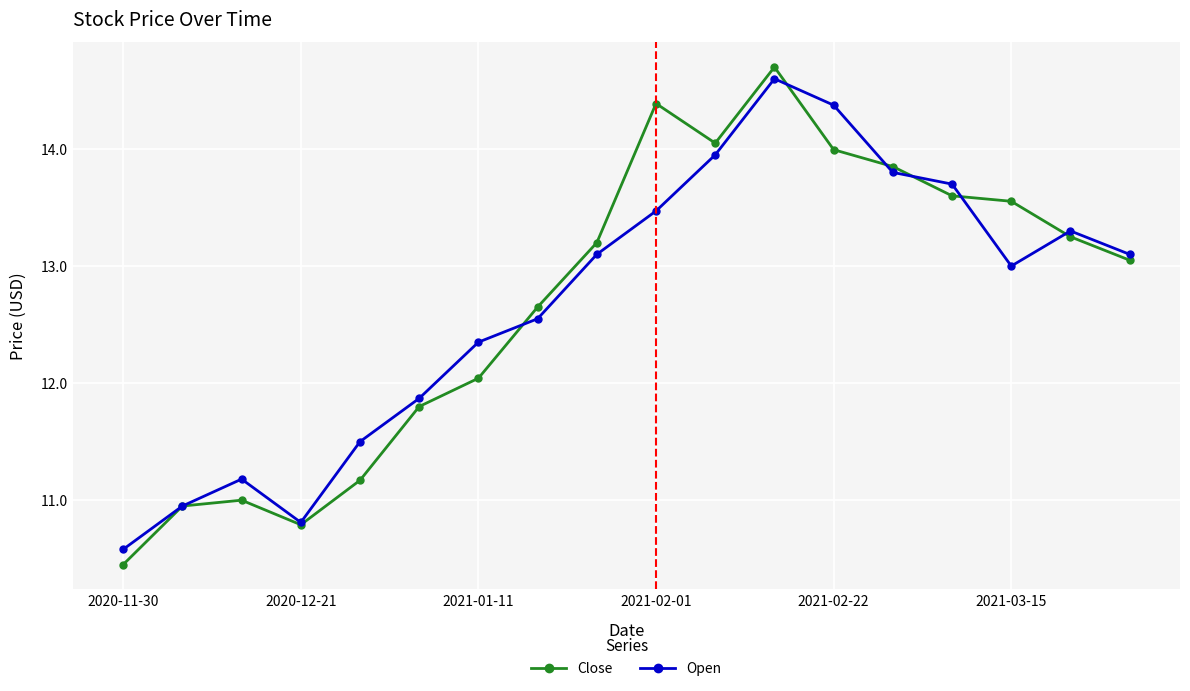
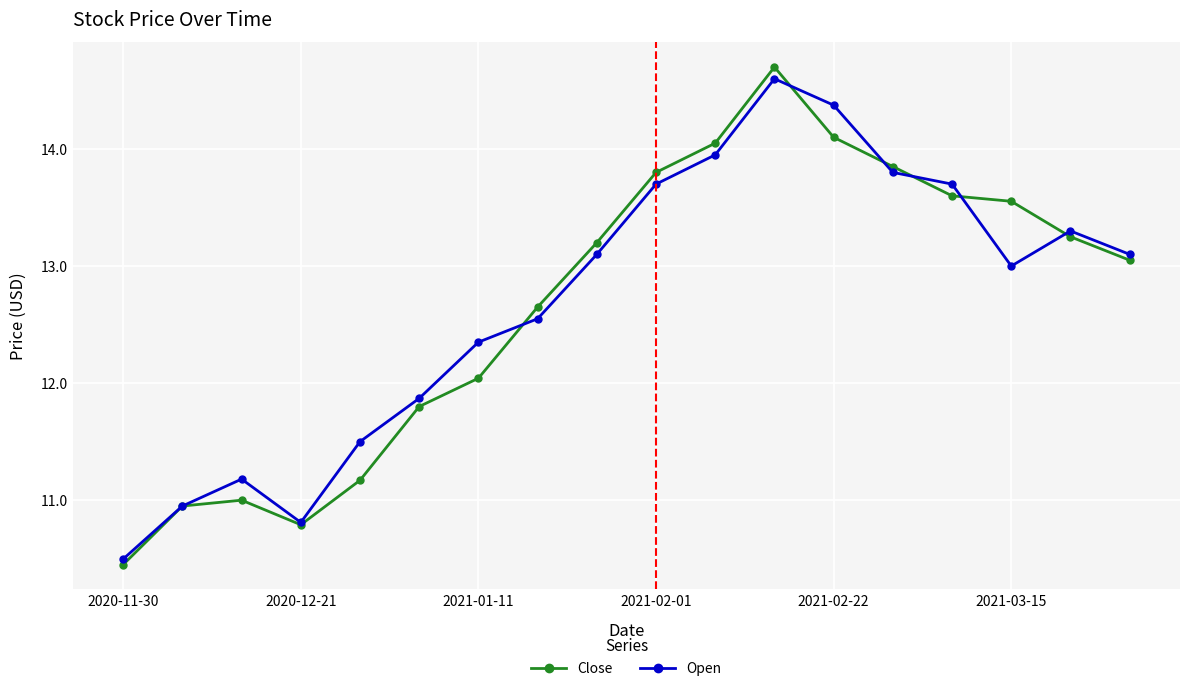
Open, 2020-11-30: 10.58 -> 10.50
Close, 2021-02-01: 14.39 -> 13.80
Open, 2021-02-01: 13.47 -> 13.70
Close, 2021-02-22: 13.99 -> 14.10
